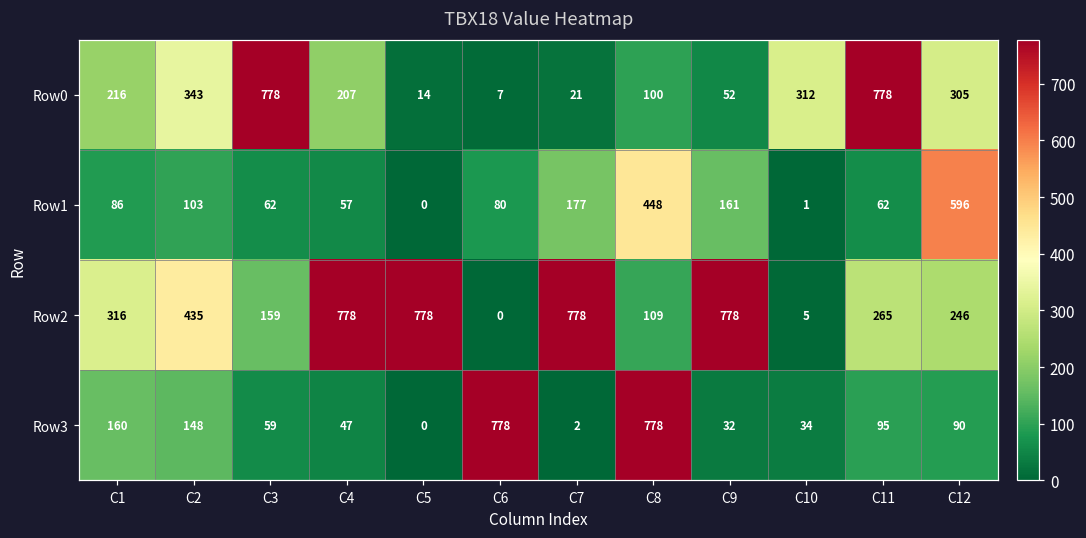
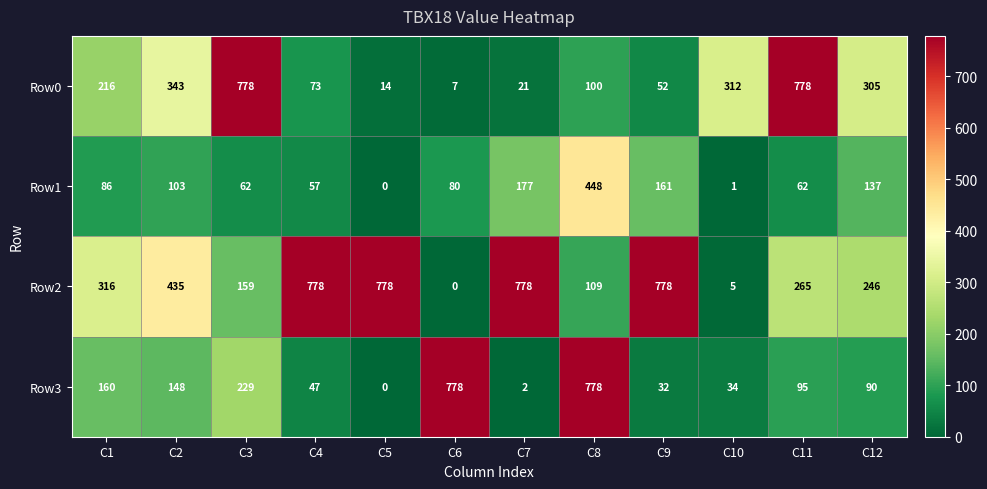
Row0, C4: 207 -> 73
Row1, C12: 596 -> 137
Row3, C3: 59 -> 229
